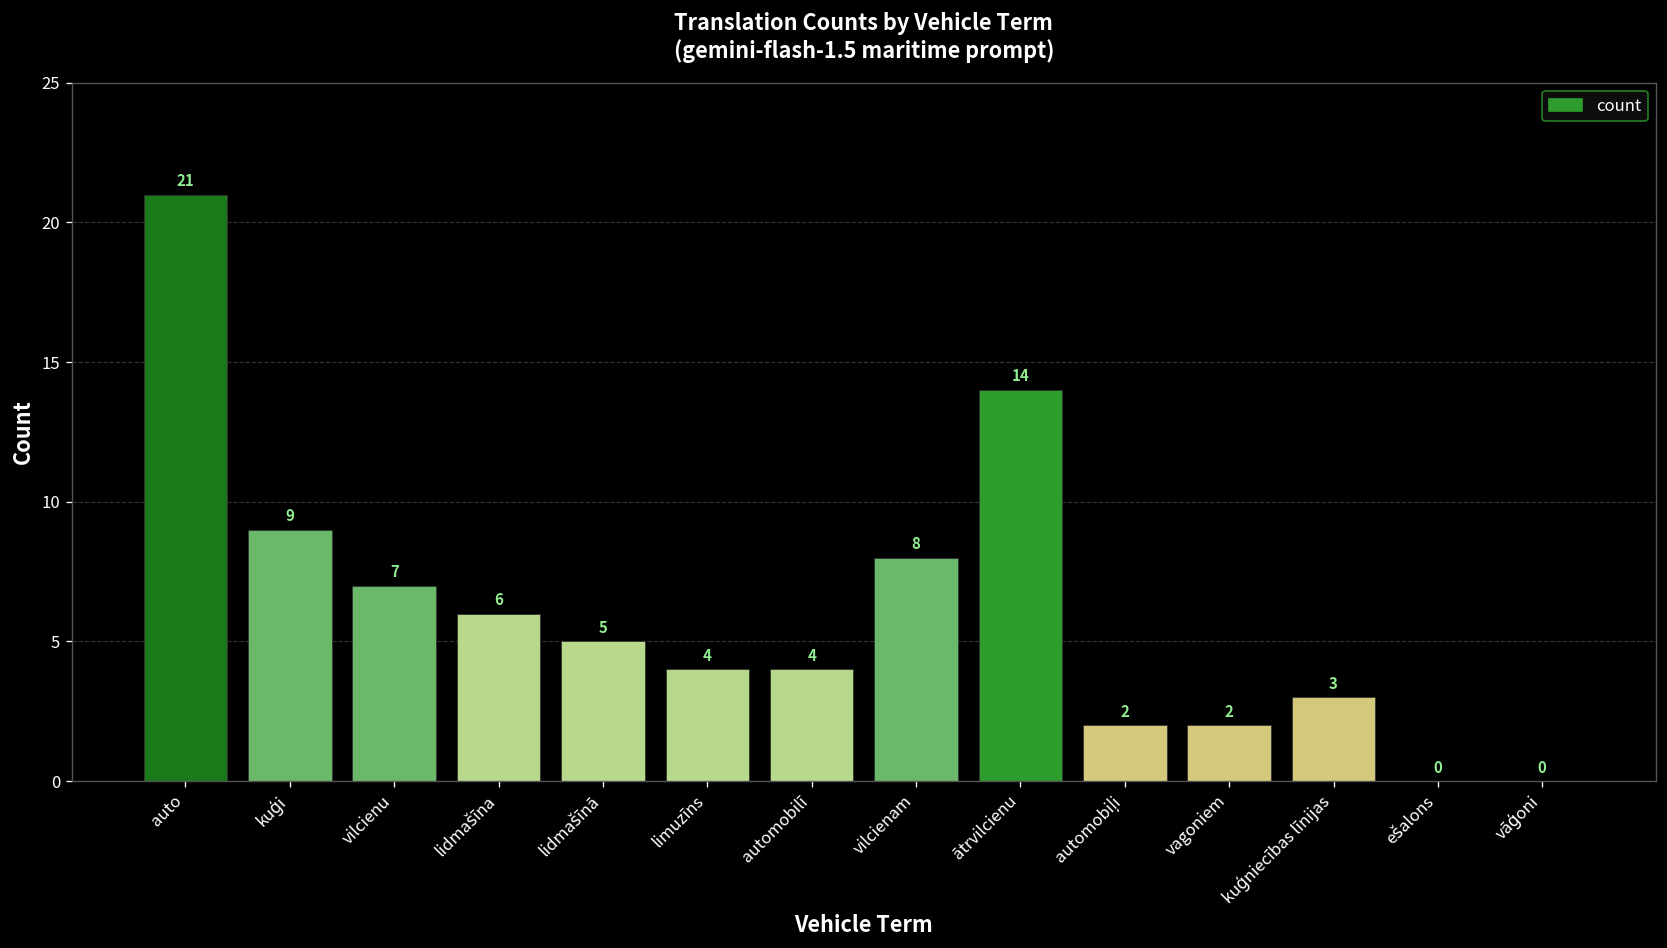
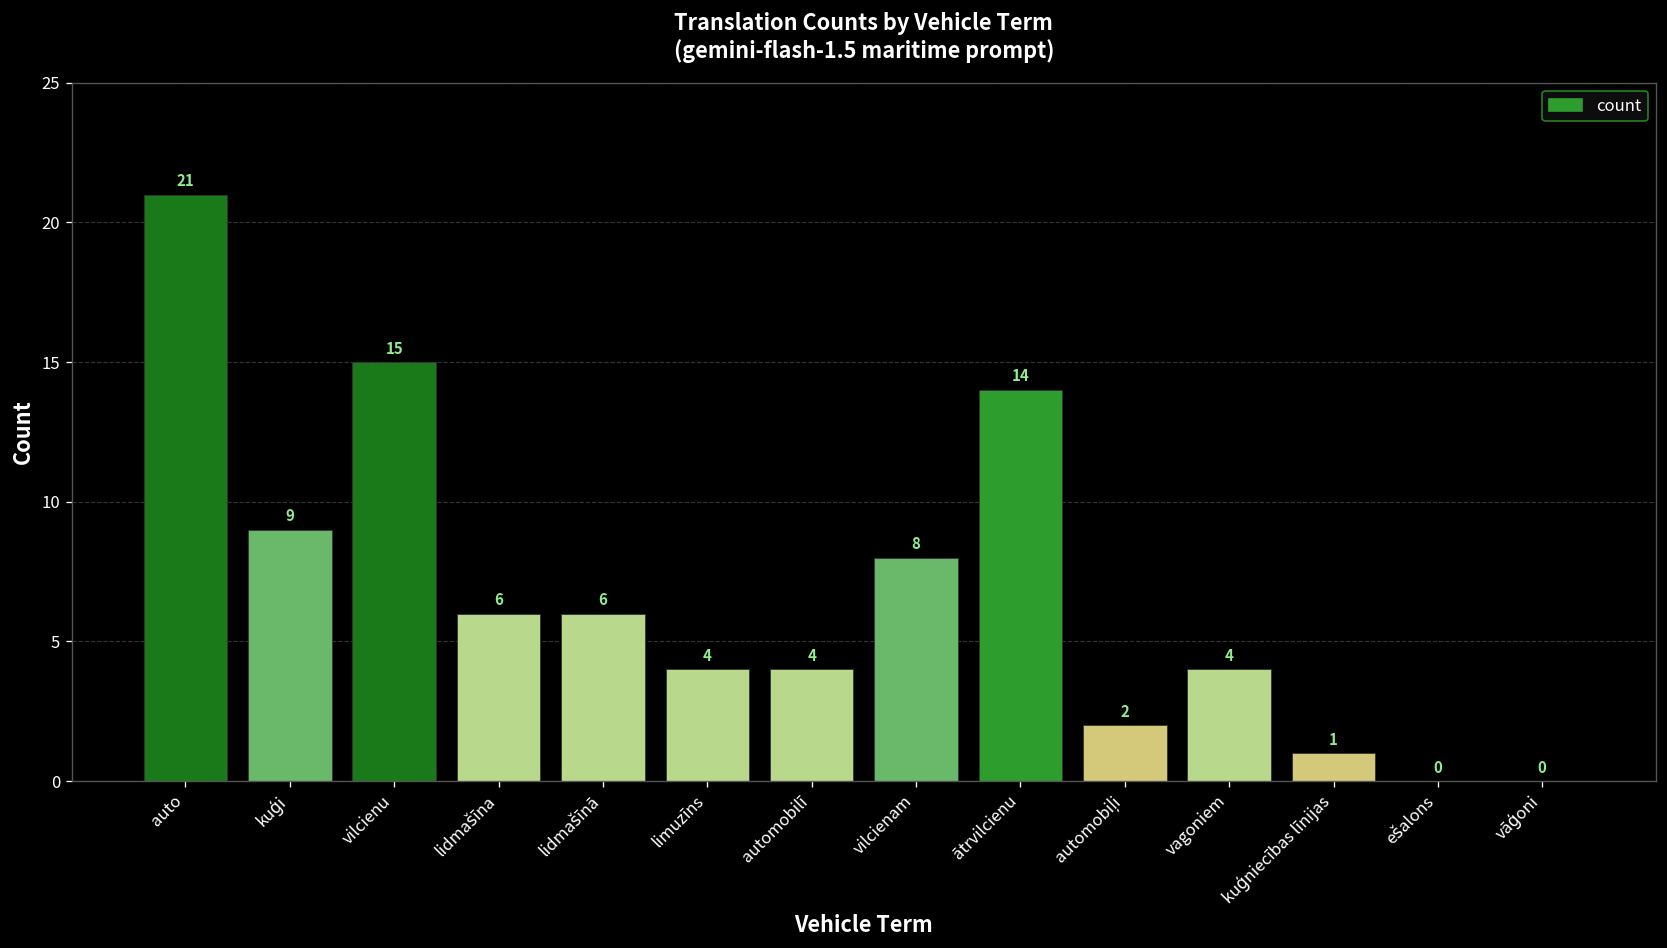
vilcienu: 7 -> 15
lidmašīnā: 5 -> 6
vagoniem: 2 -> 4
kuģniecības līnijas: 3 -> 1
